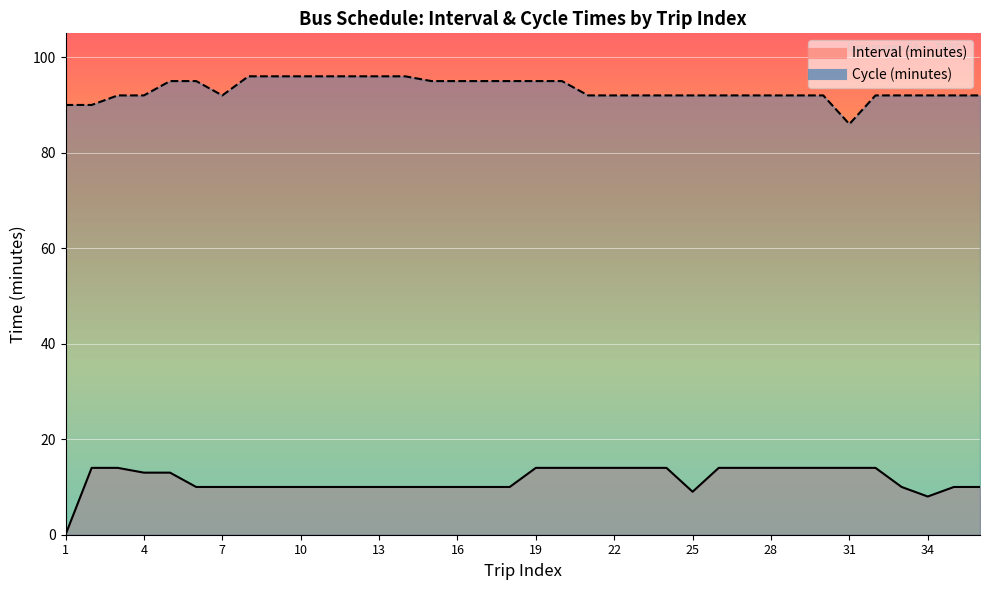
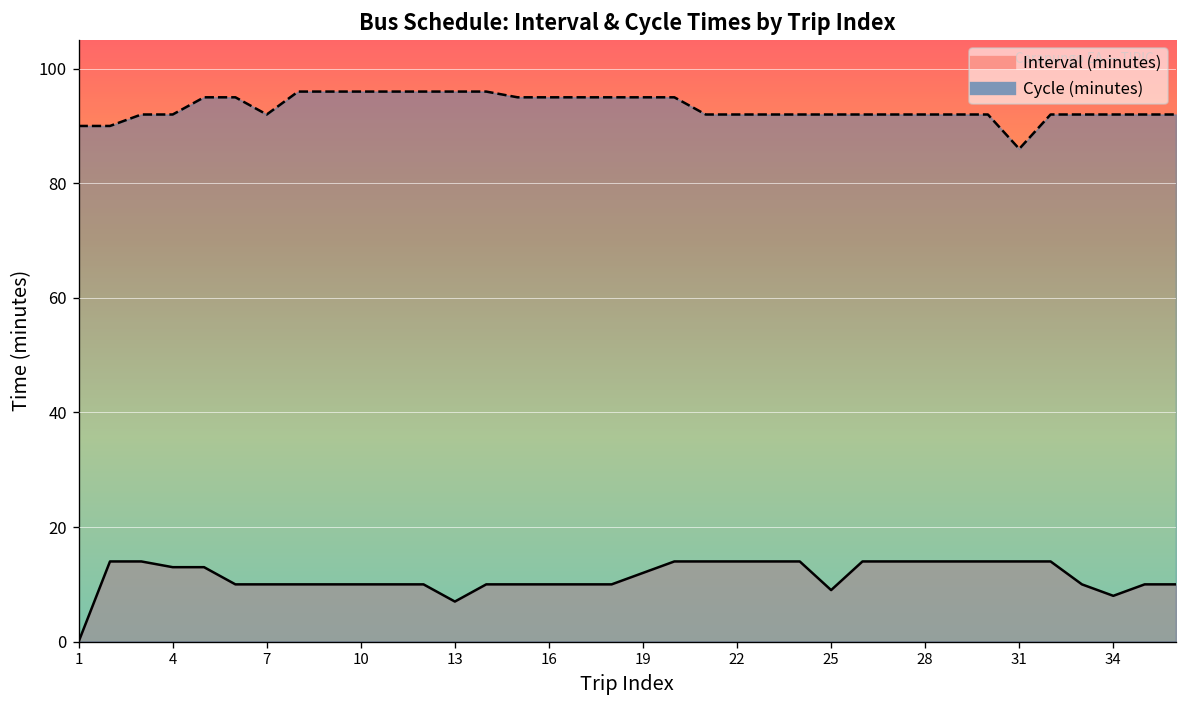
Interval (minutes), 13: 10 -> 7
Interval (minutes), 19: 14 -> 12
